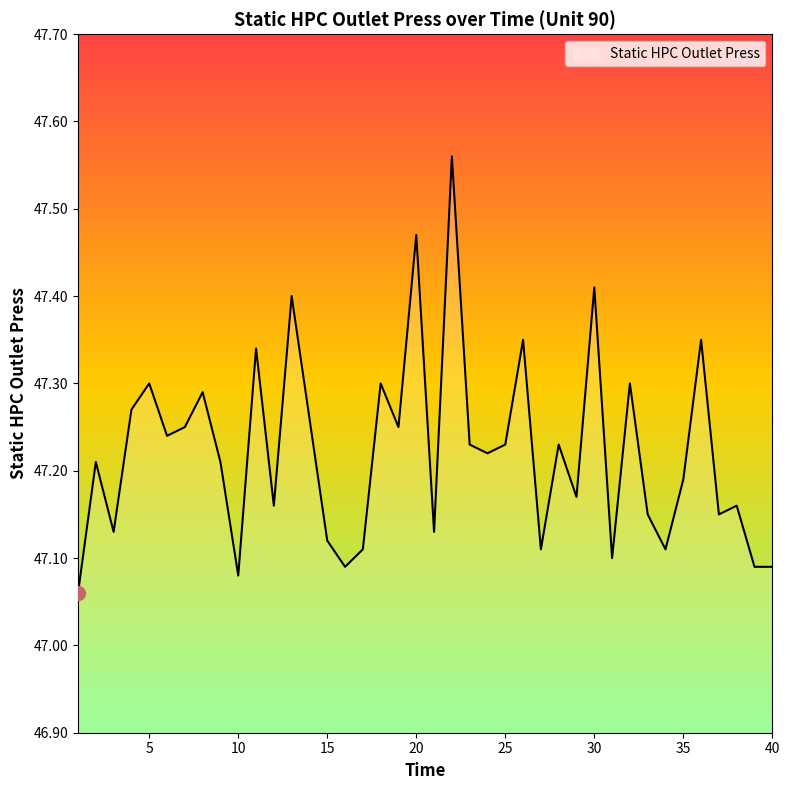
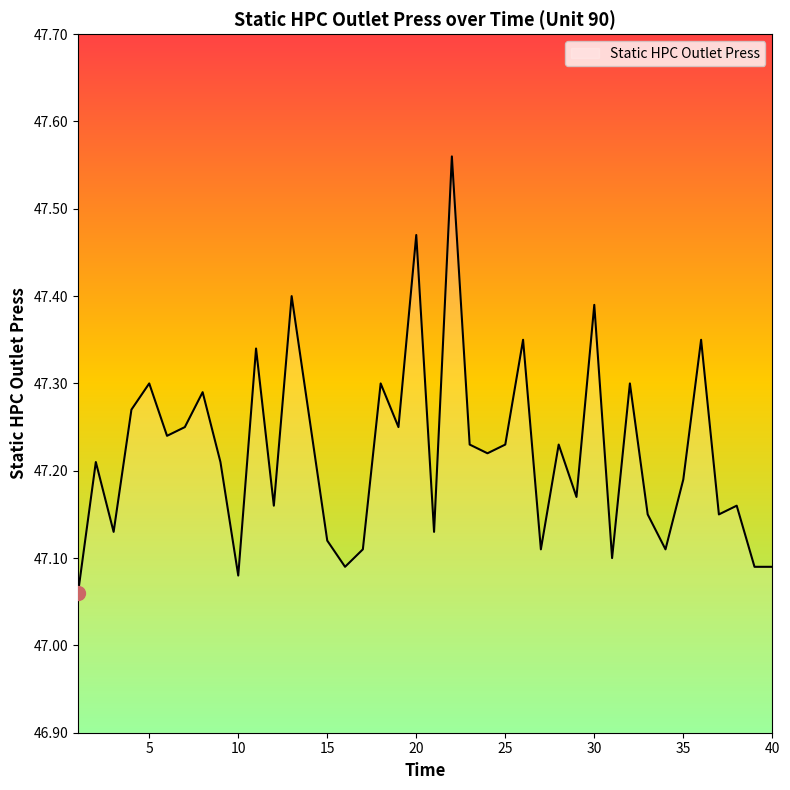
Static HPC Outlet Press, 30: 47.41 -> 47.39
